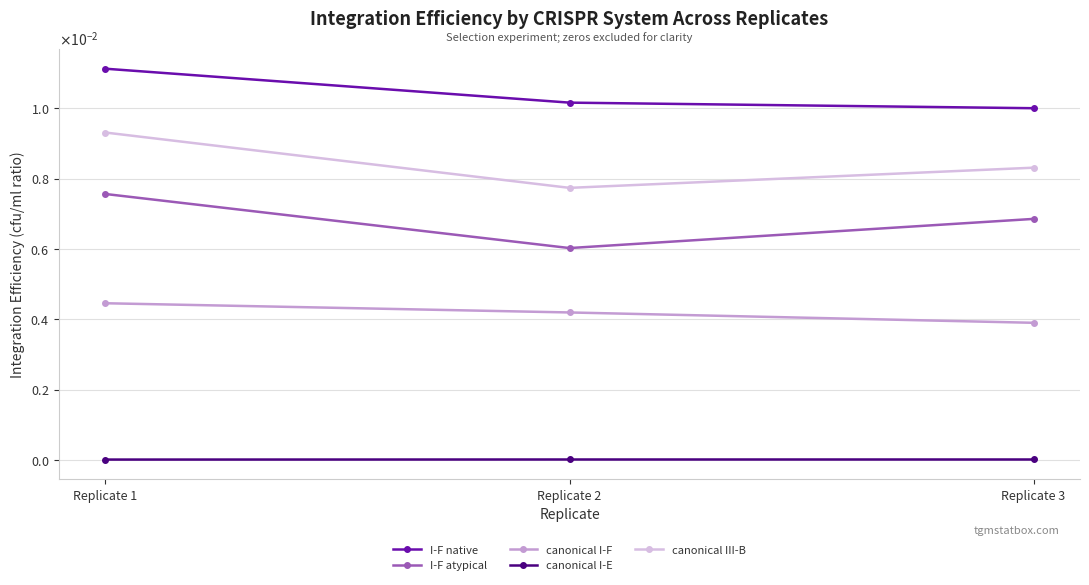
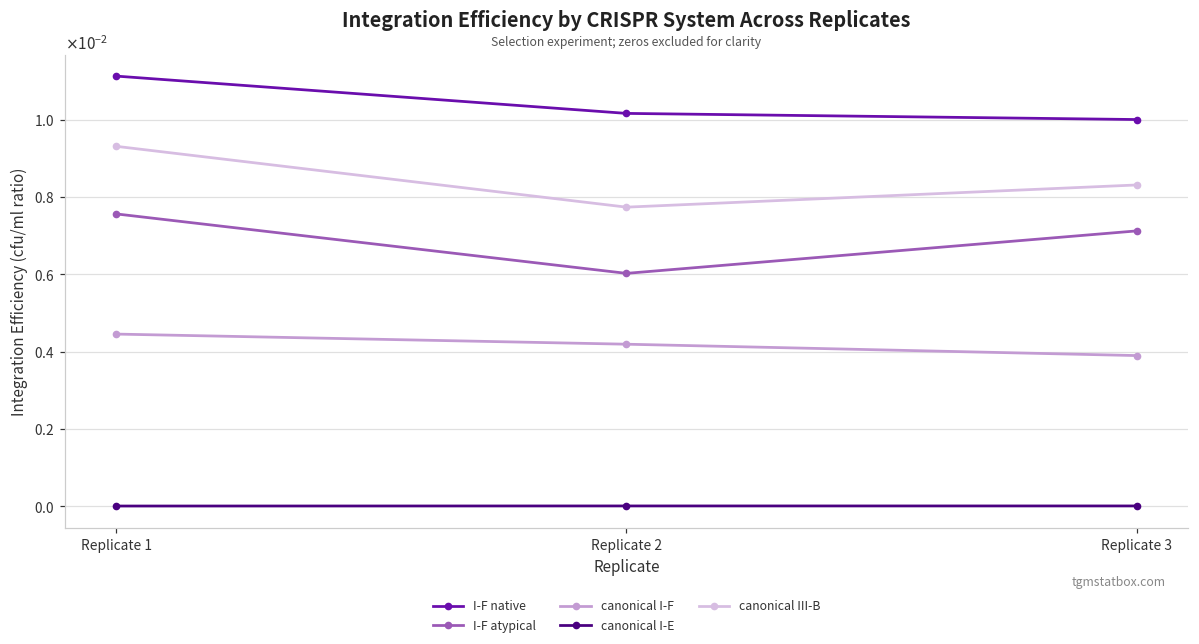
I-F atypical, Replicate 3: 0.0069 -> 0.0071
